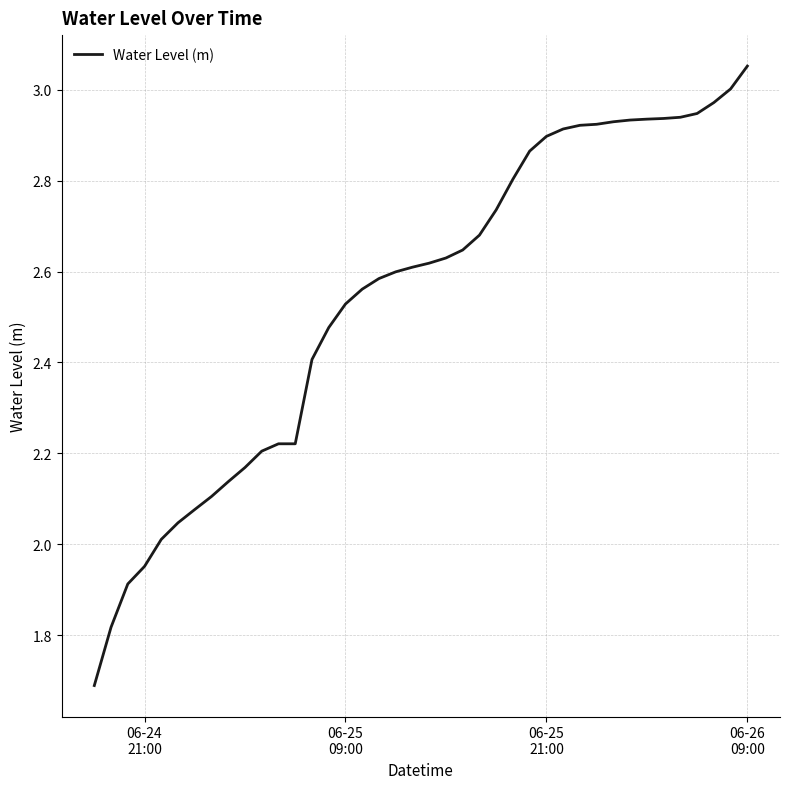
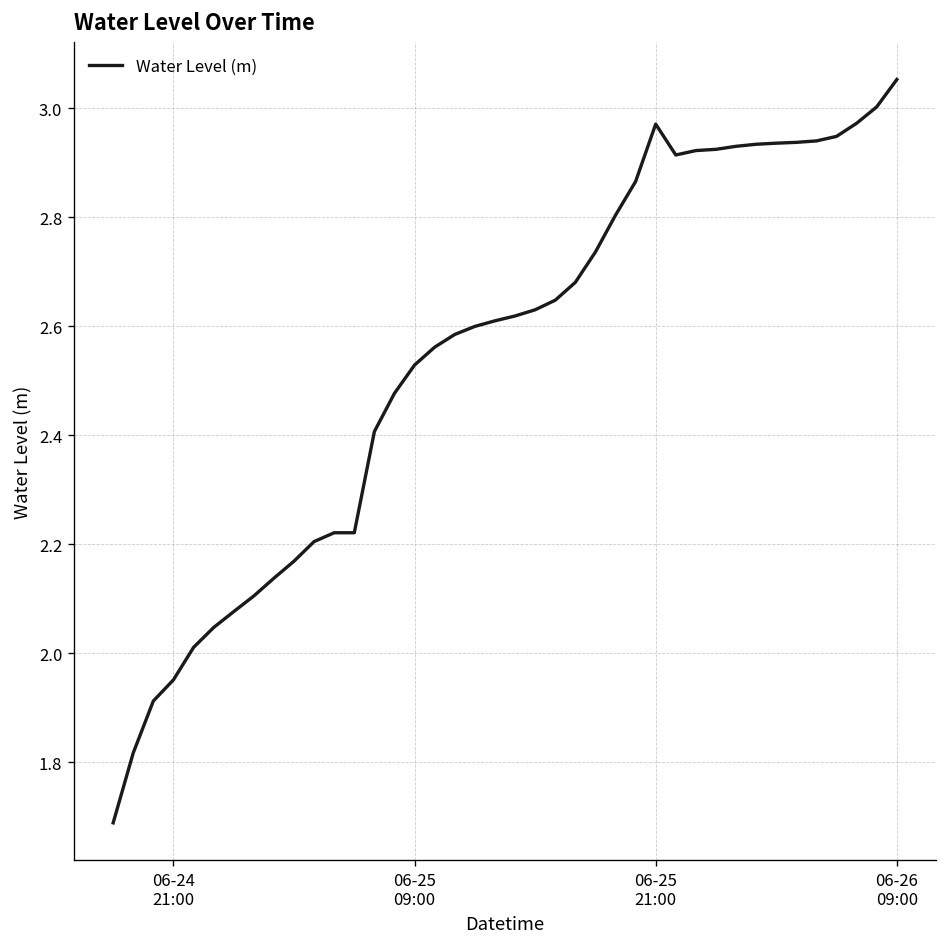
06-25 21:00: 2.90 -> 2.97
